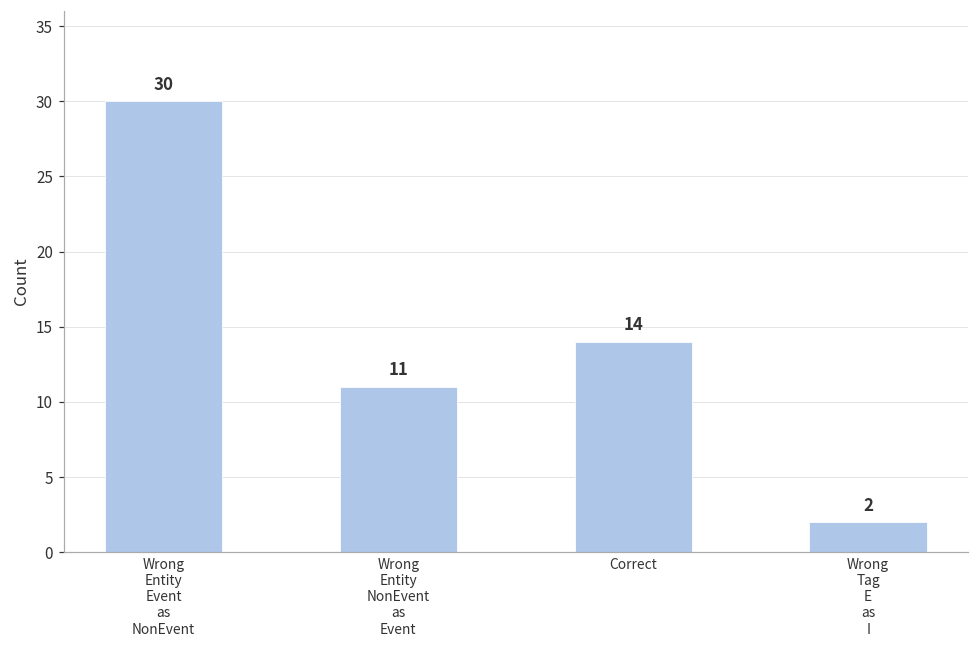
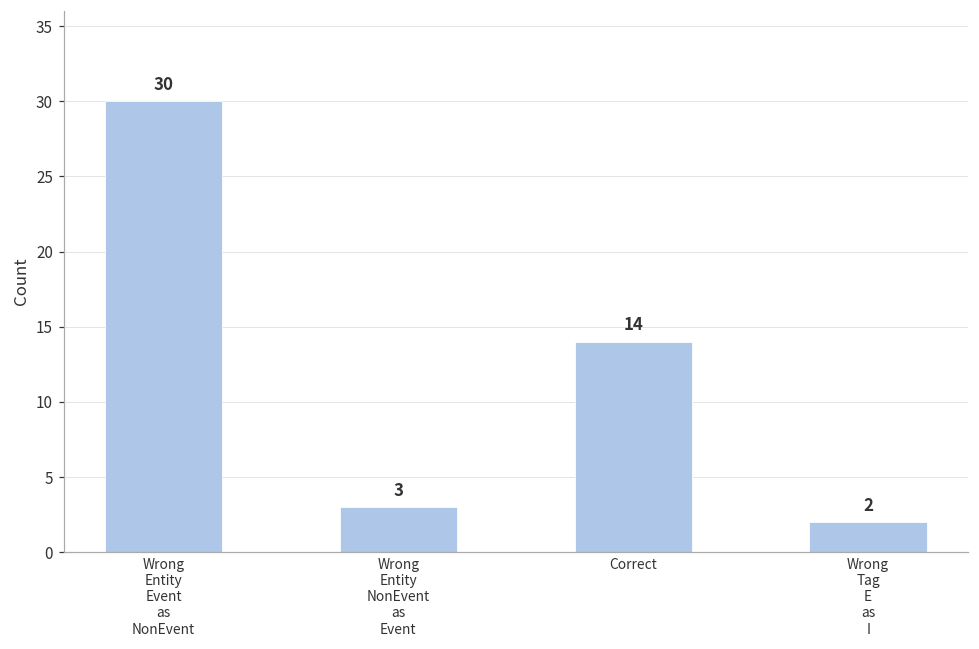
Wrong Entity NonEvent as Event: 11 -> 3
